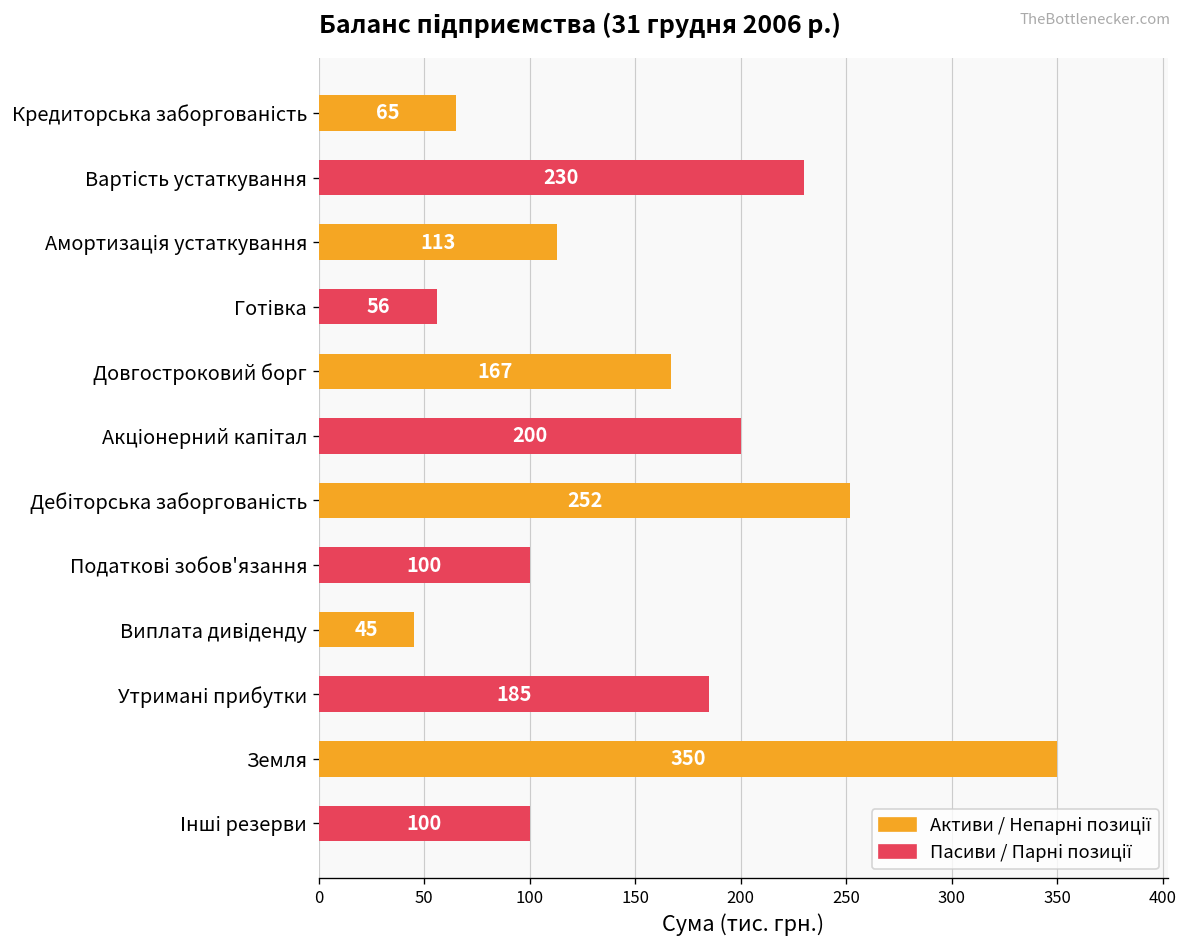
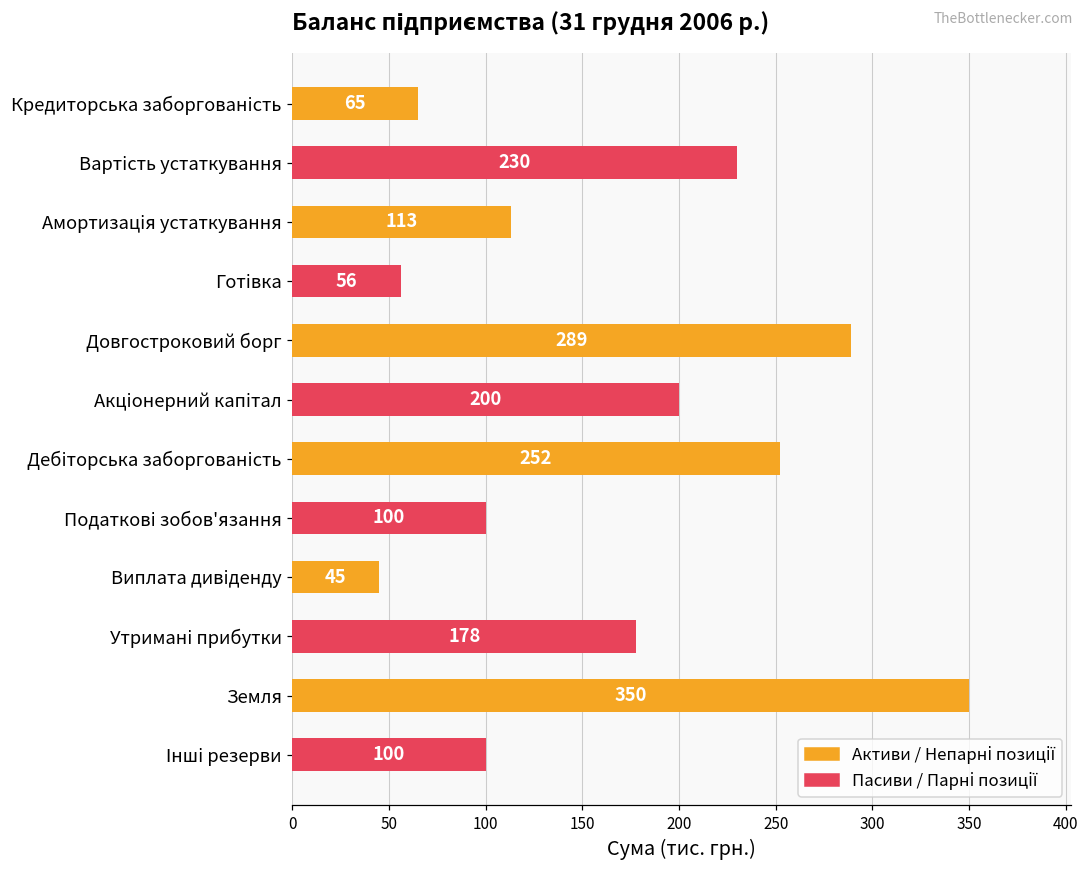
Довгостроковий борг: 167 -> 289
Утримані прибутки: 185 -> 178
